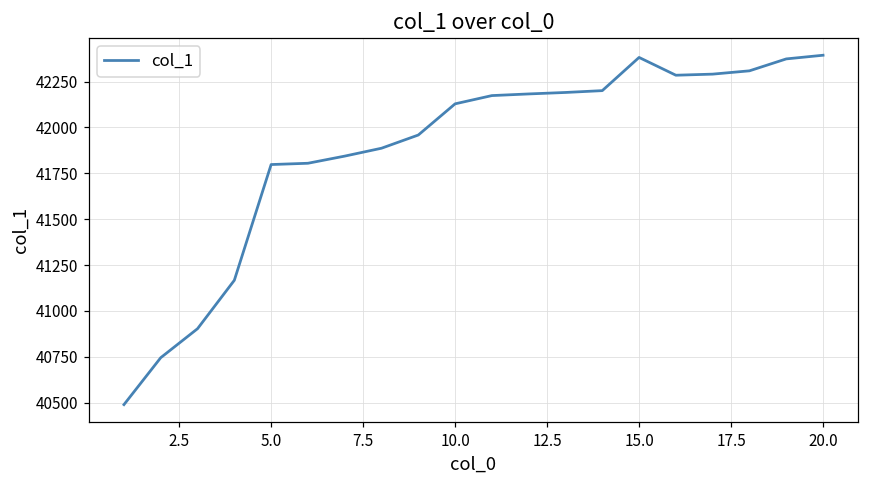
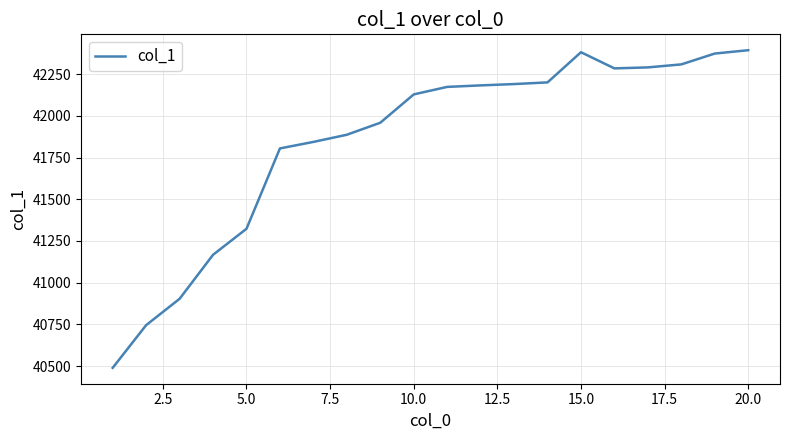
5.0: 41800 -> 41320
